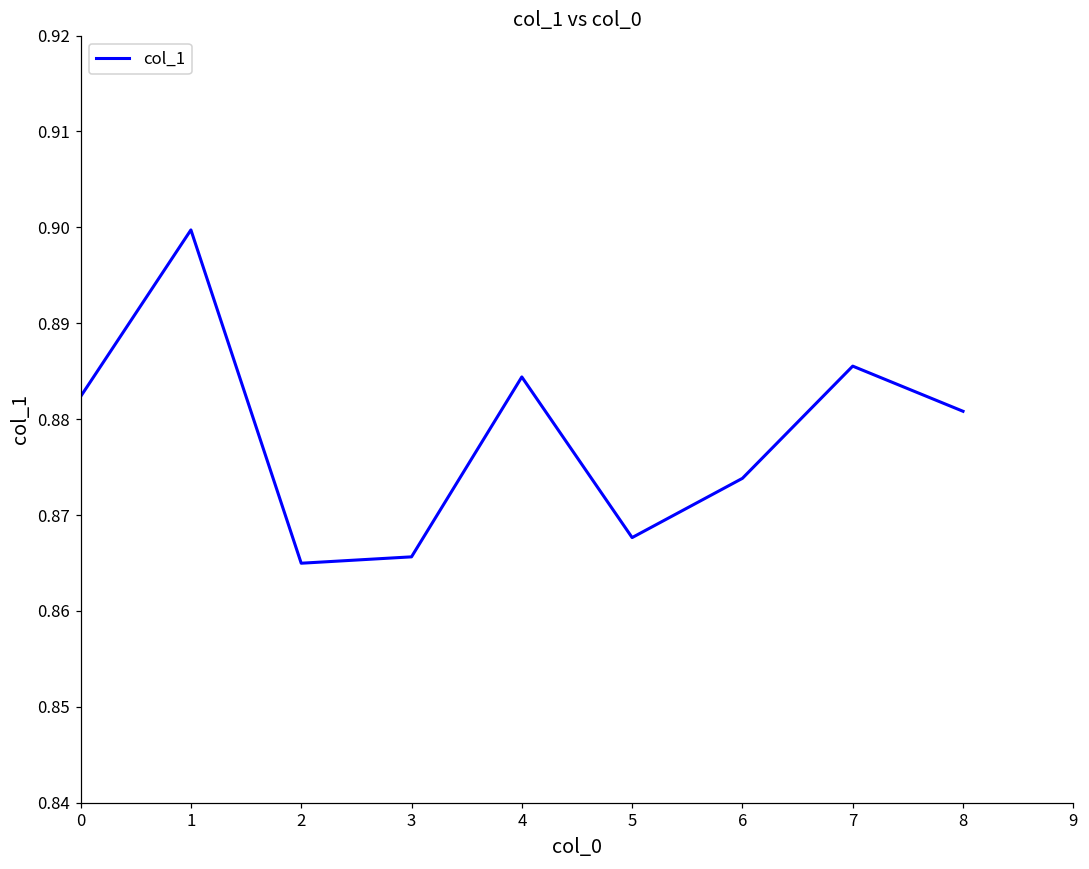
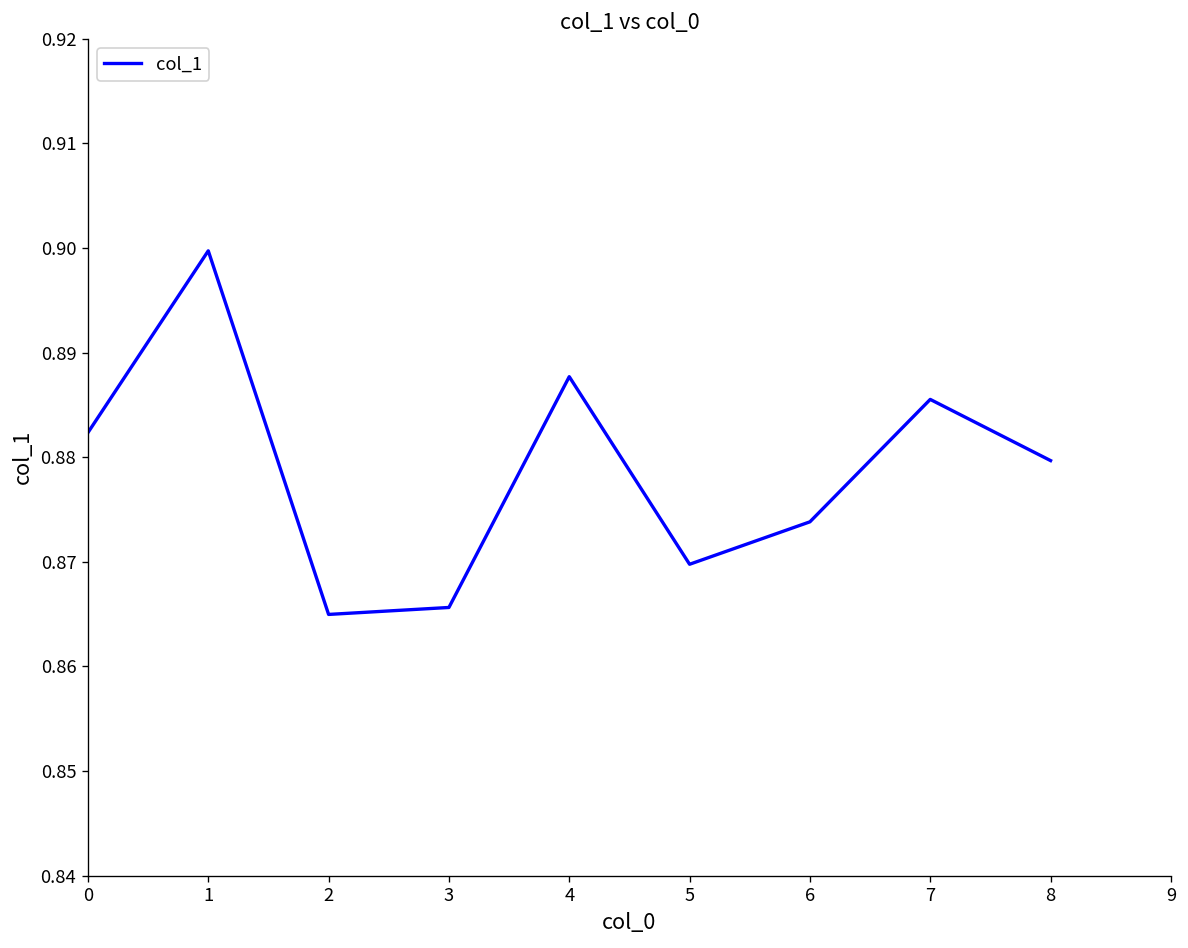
4: 0.884 -> 0.888
5: 0.868 -> 0.870
8: 0.881 -> 0.880
